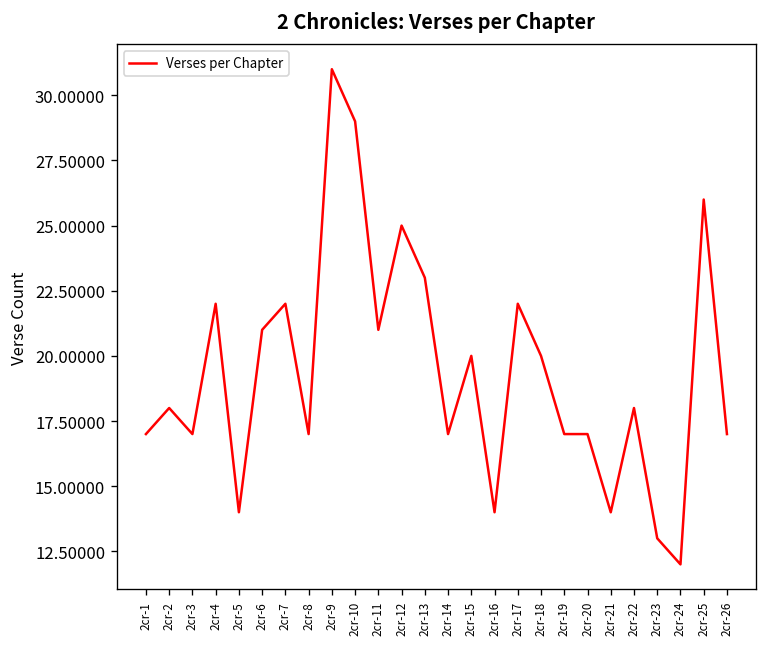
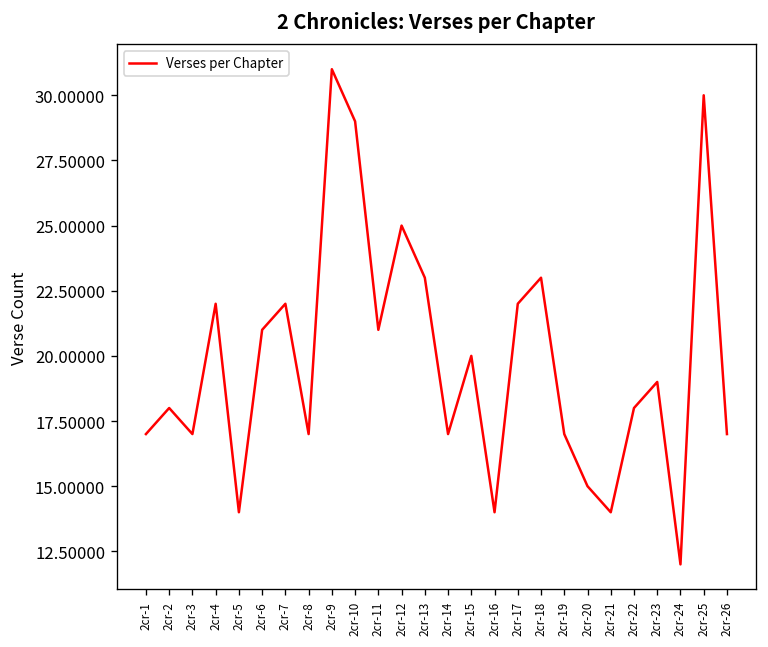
2cr-18: 20 -> 23
2cr-20: 17 -> 15
2cr-23: 13 -> 19
2cr-25: 26 -> 30
